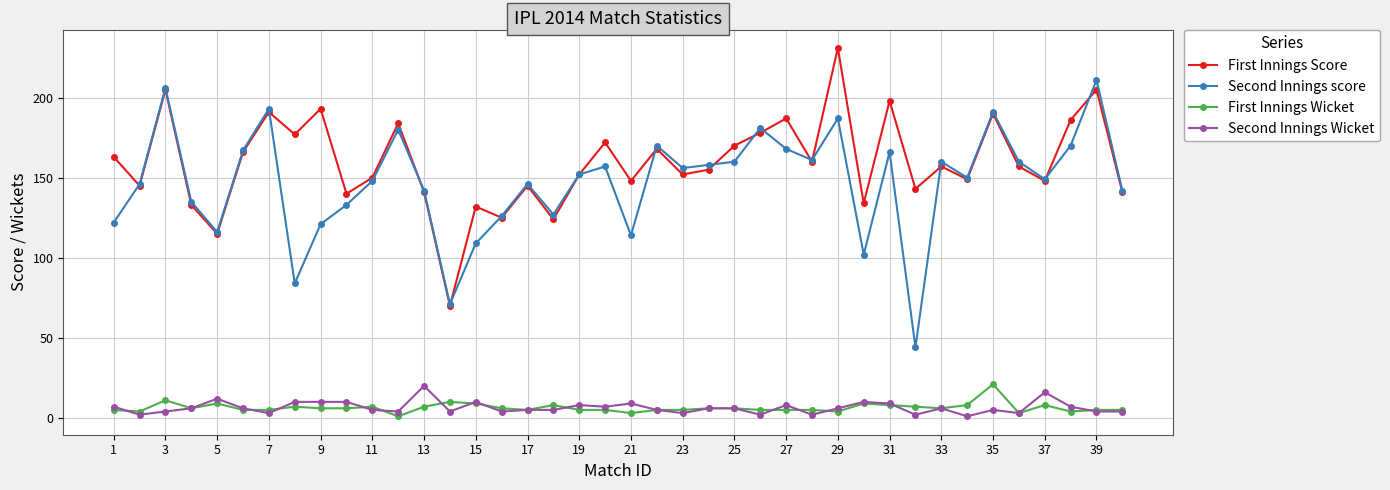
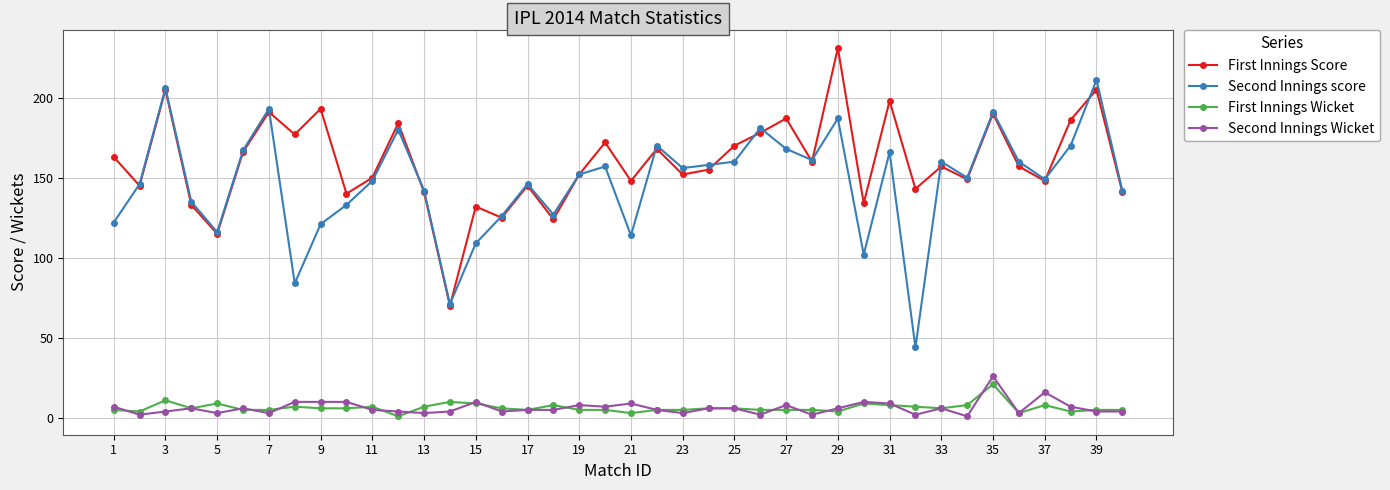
Second Innings Wicket, 5: 12 -> 3
Second Innings Wicket, 13: 20 -> 3
Second Innings Wicket, 35: 5 -> 26
